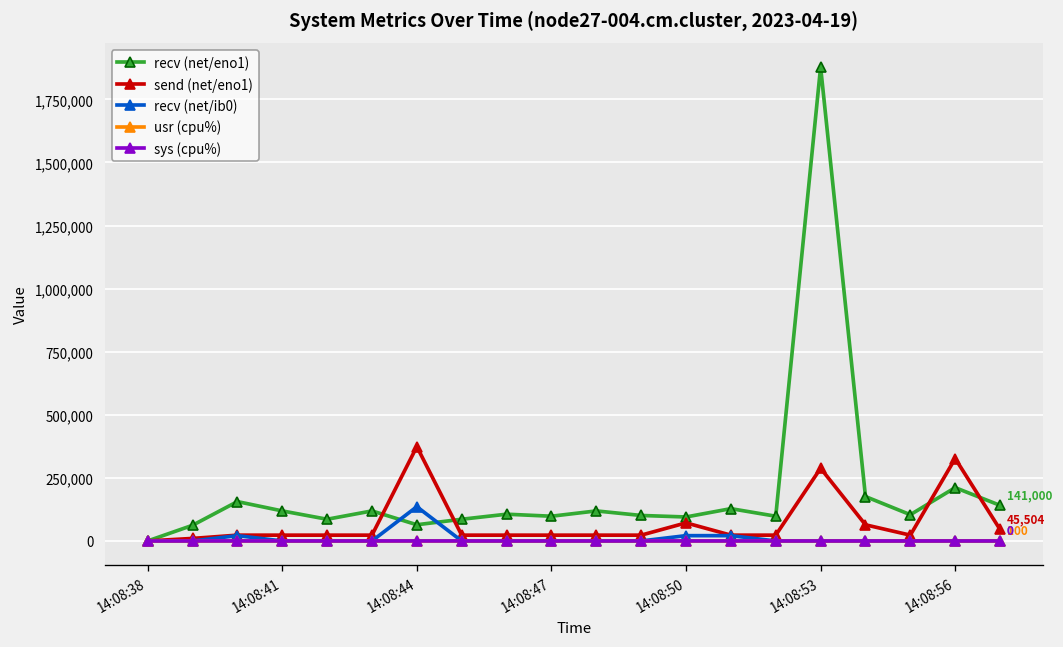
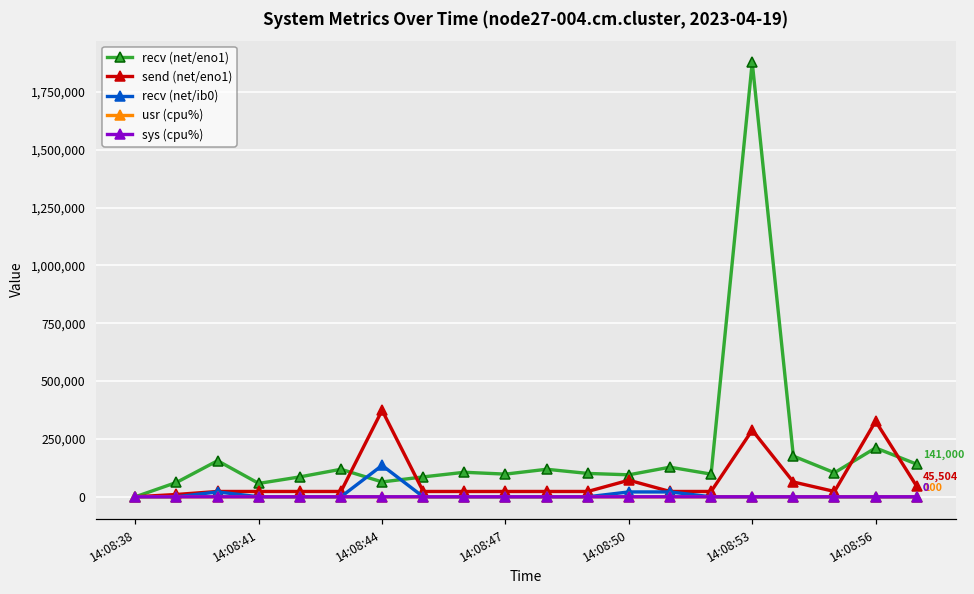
recv (net/eno1), 14:08:41: 120,000 -> 60,000
